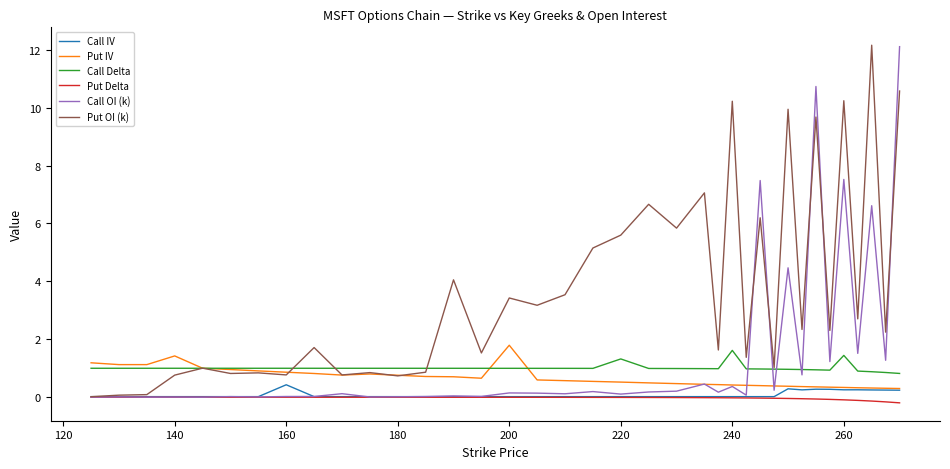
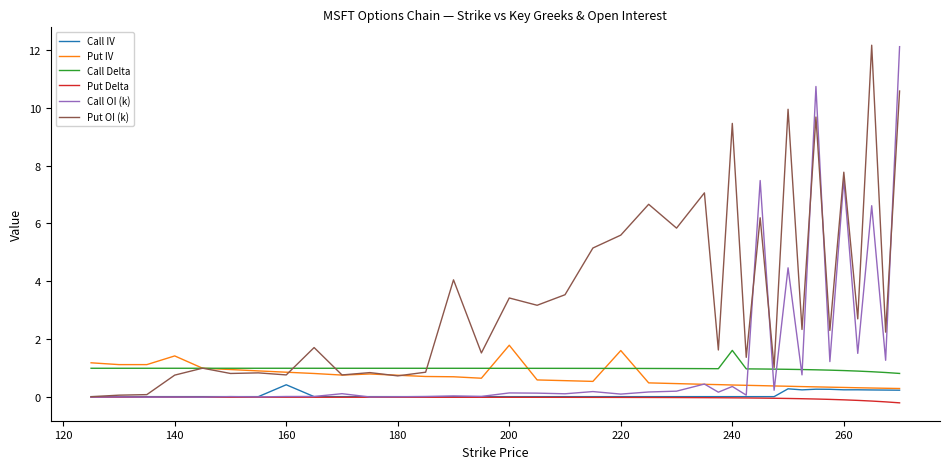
Put IV, 220: 0.5 -> 1.6
Call Delta, 220: 1.3 -> 1.0
Put OI (k), 240: 10.2 -> 9.5
Call Delta, 260: 1.4 -> 0.9
Put OI (k), 260: 10.2 -> 7.8
